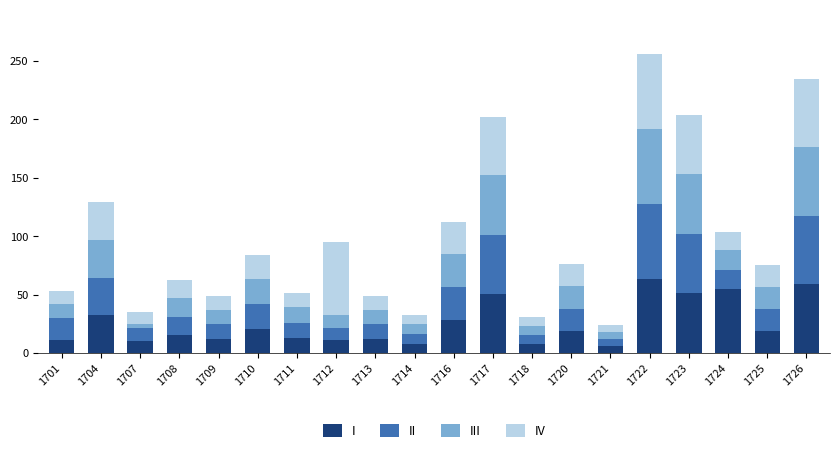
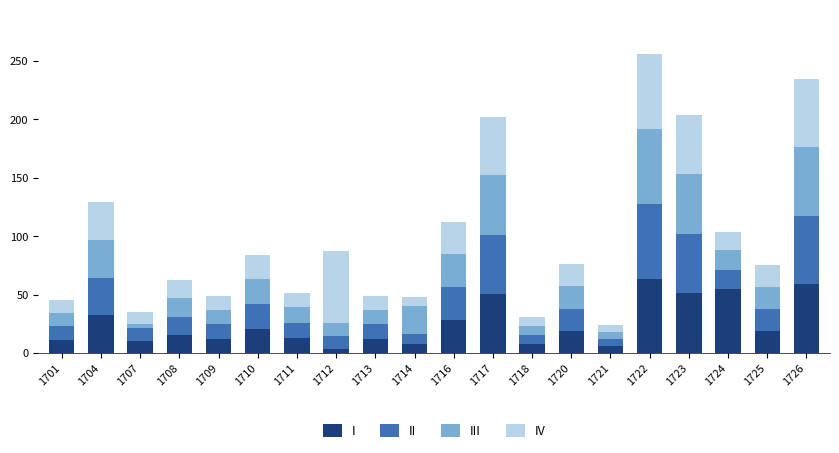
II, 1701: 19 -> 11
I, 1712: 11 -> 4
III, 1714: 8 -> 24
